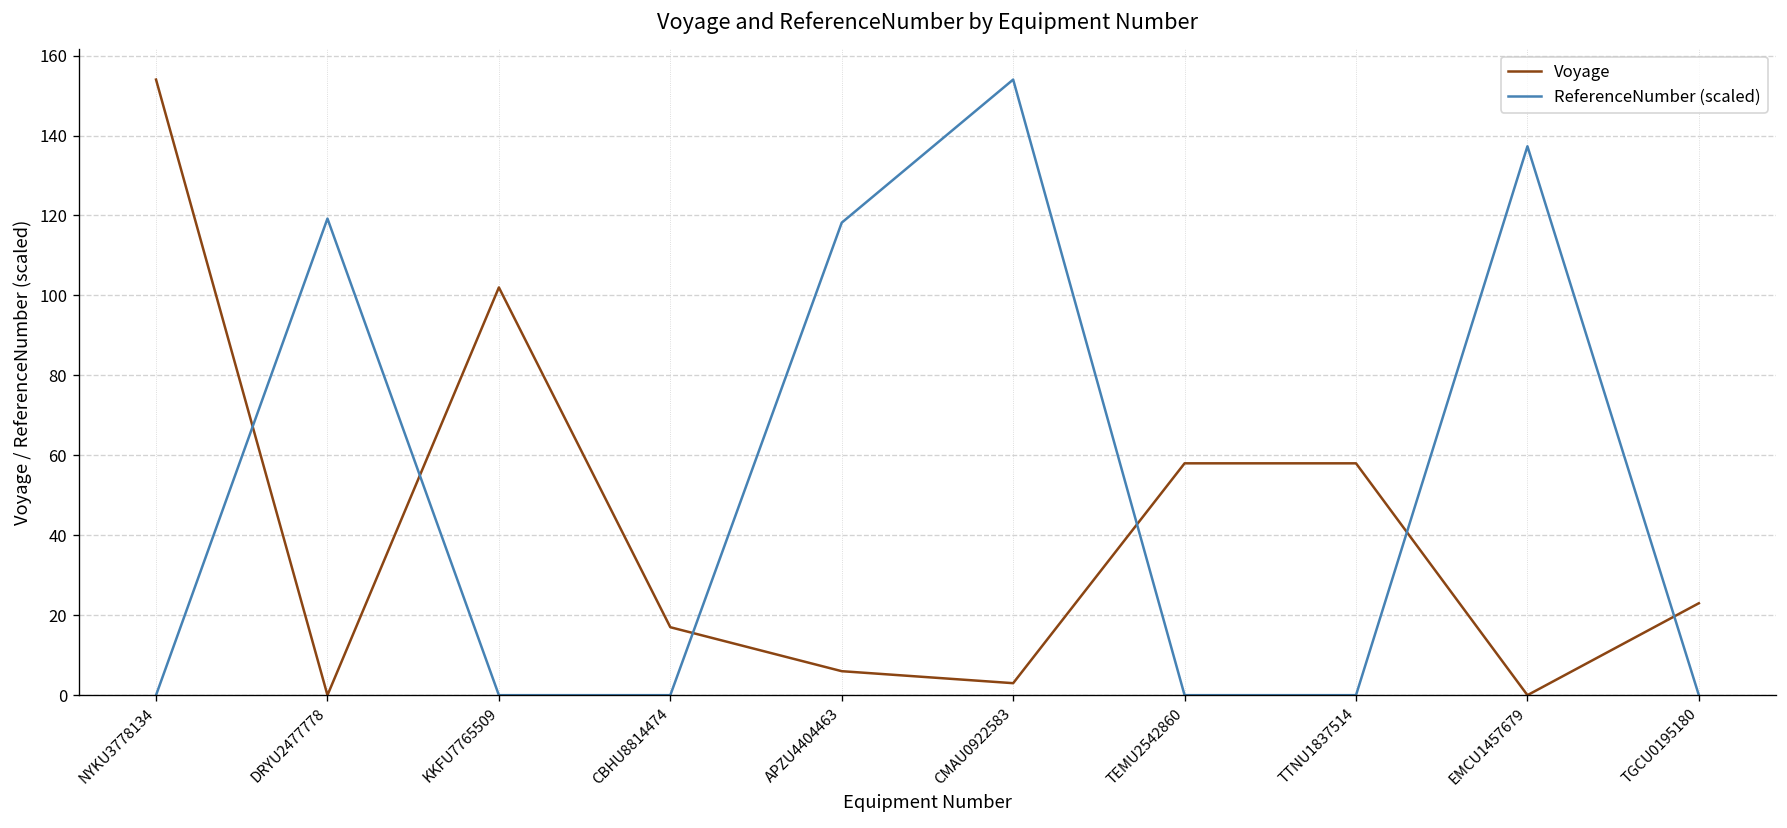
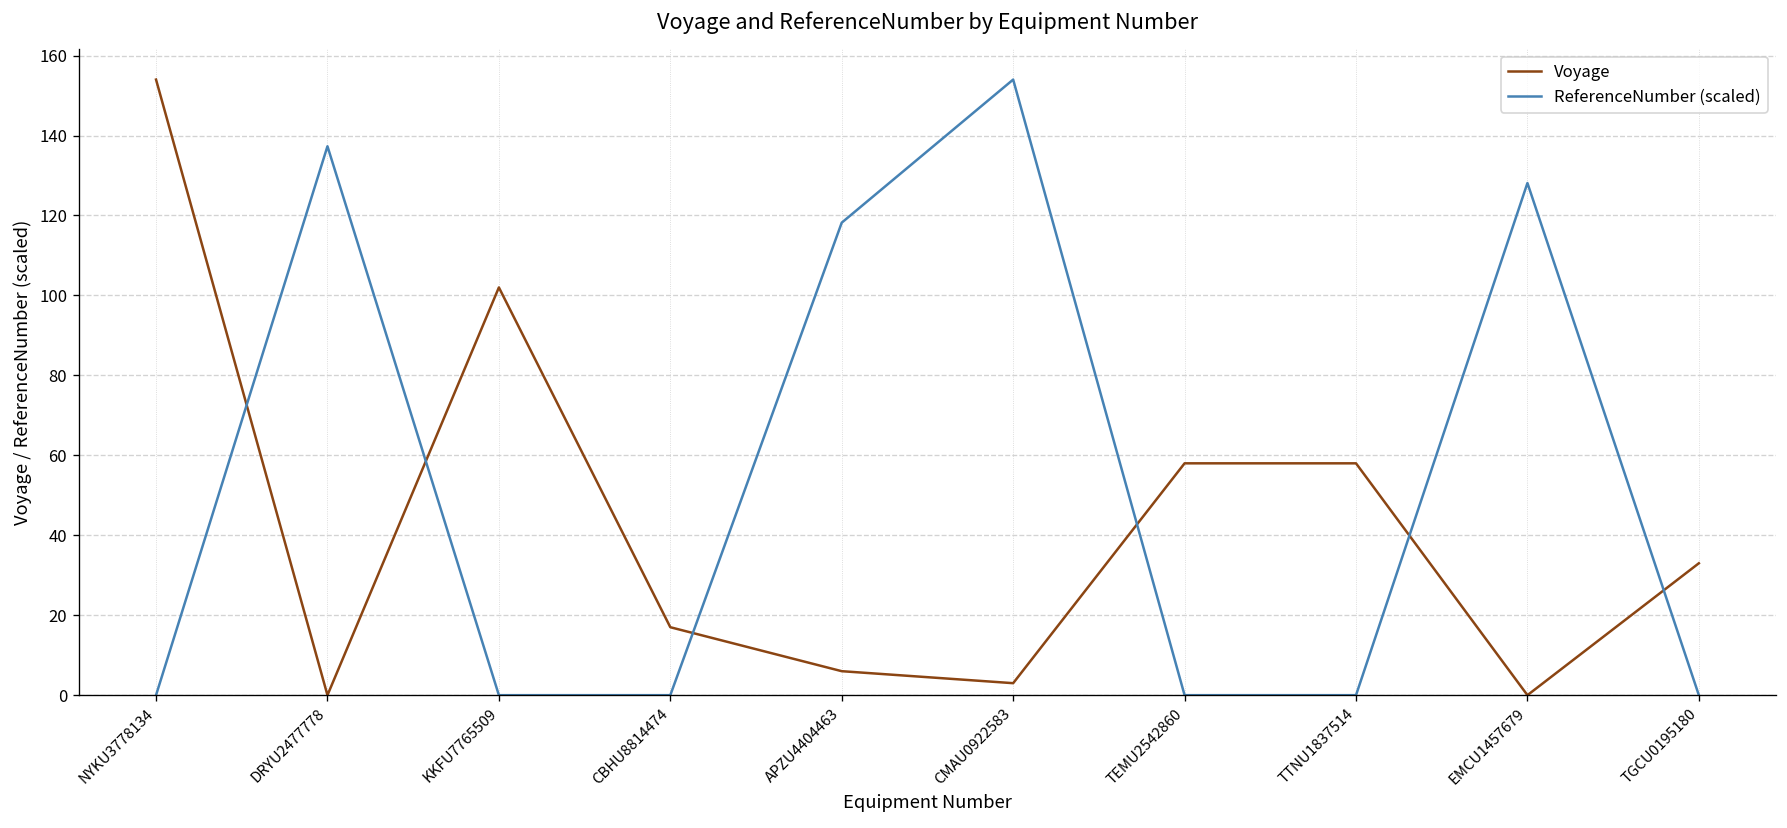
ReferenceNumber (scaled), DRYU2477778: 119 -> 137
ReferenceNumber (scaled), EMCU1457679: 137 -> 128
Voyage, TGCU0195180: 23 -> 33
